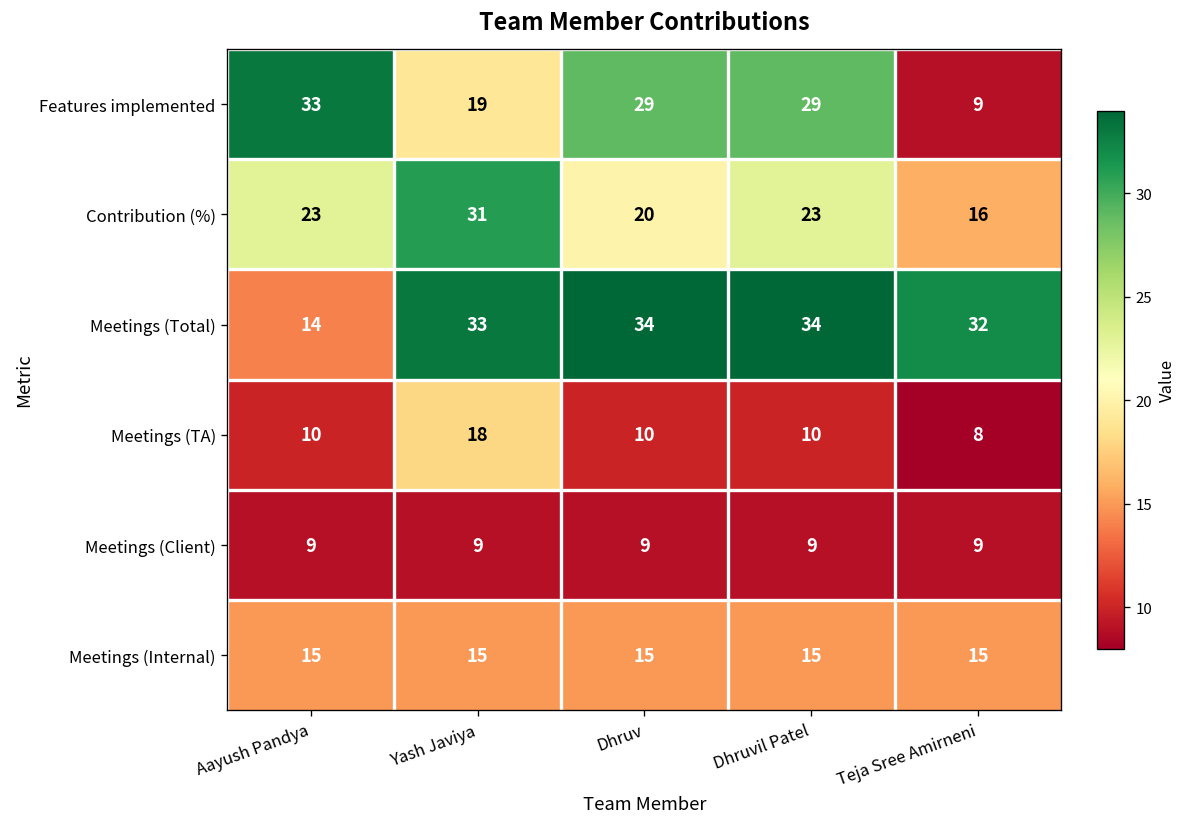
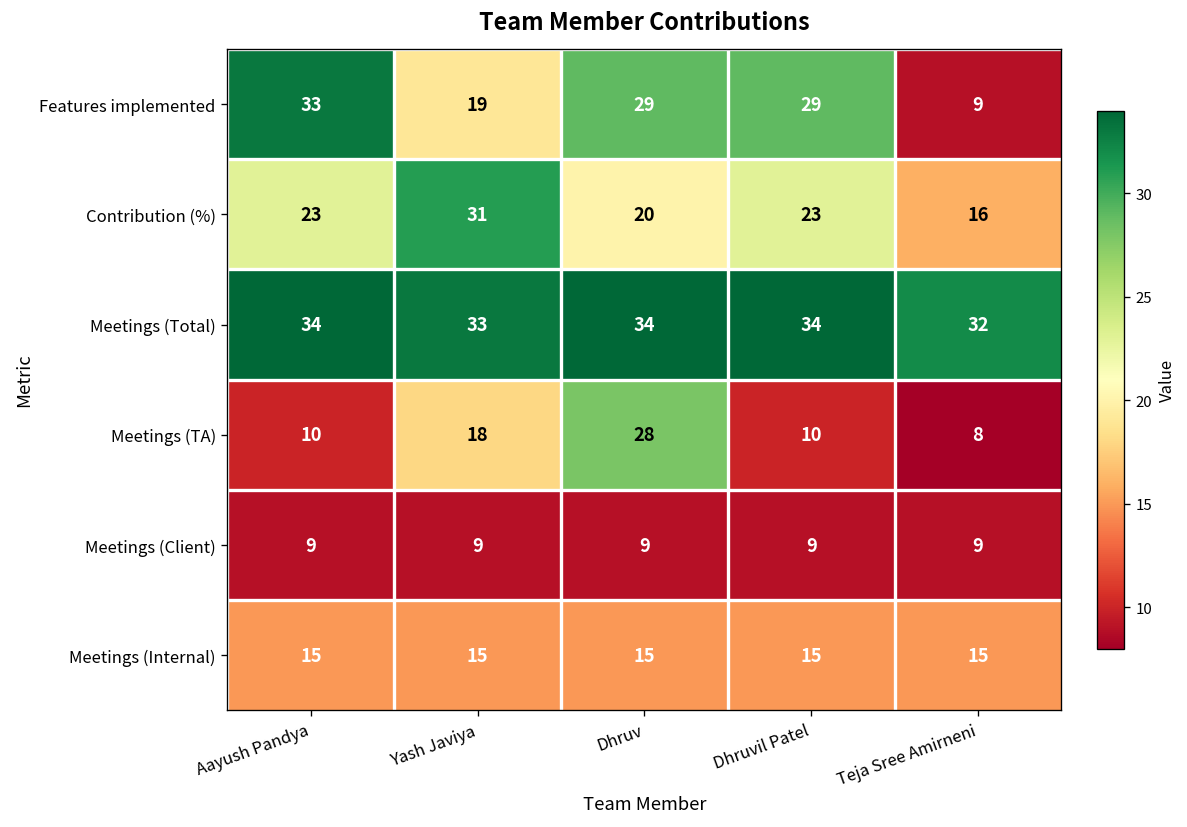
Meetings (Total), Aayush Pandya: 14 -> 34
Meetings (TA), Dhruv: 10 -> 28
